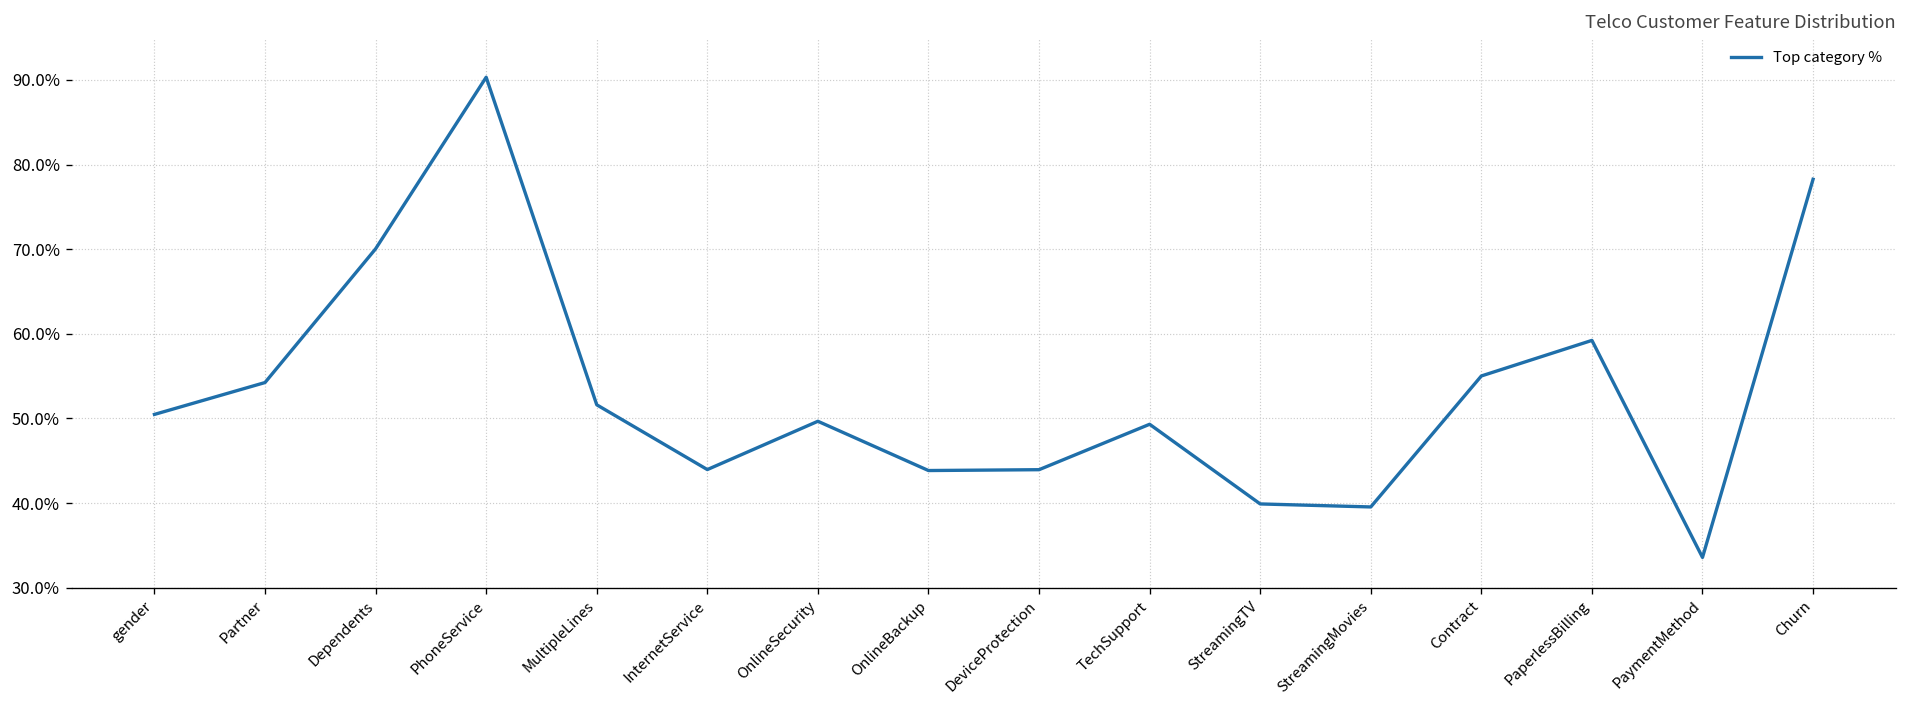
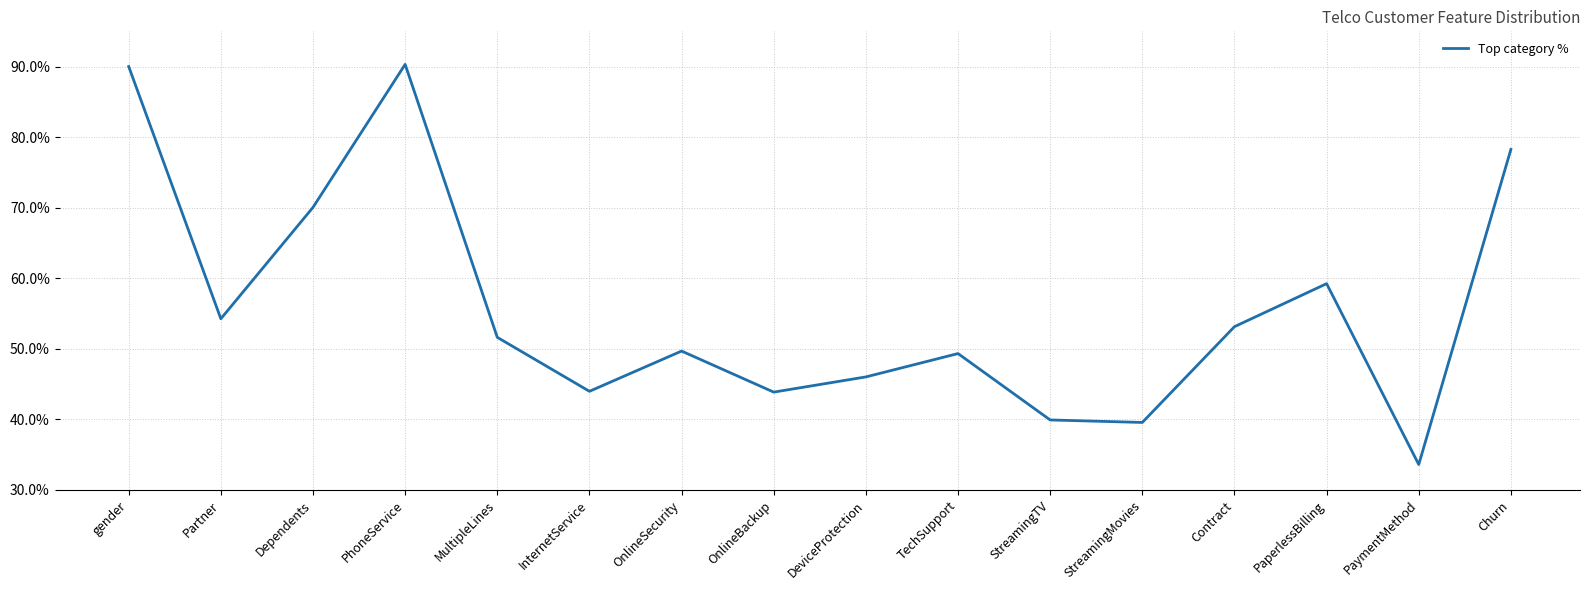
gender: 50% -> 90%
DeviceProtection: 44% -> 46%
Contract: 55% -> 53%
